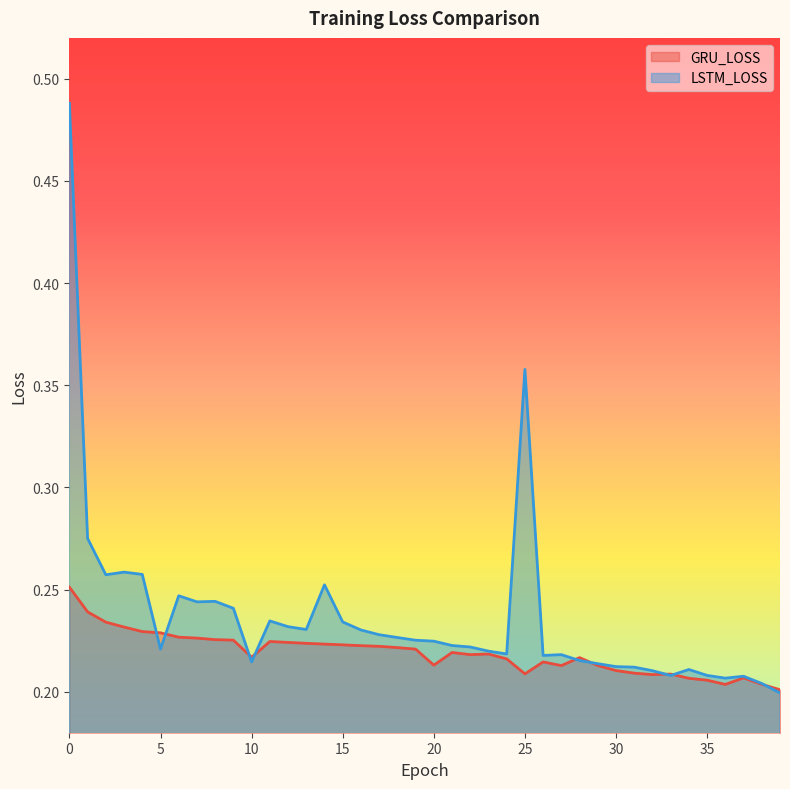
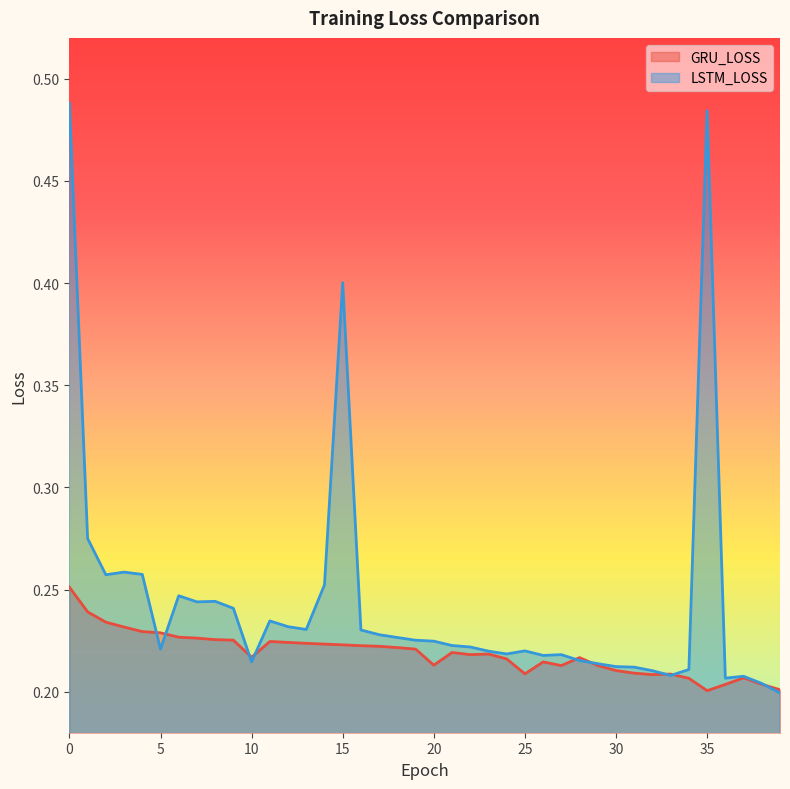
LSTM_LOSS, 15: 0.234 -> 0.400
LSTM_LOSS, 25: 0.358 -> 0.220
GRU_LOSS, 35: 0.206 -> 0.201
LSTM_LOSS, 35: 0.208 -> 0.484
